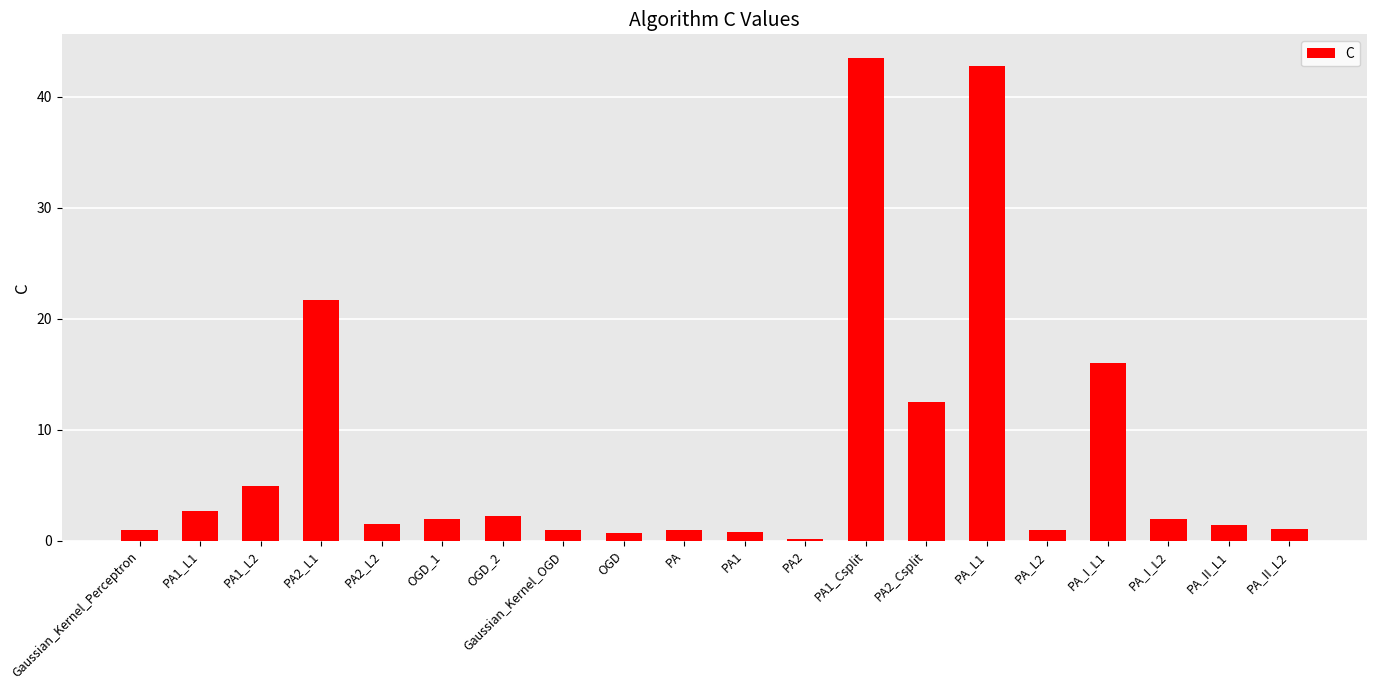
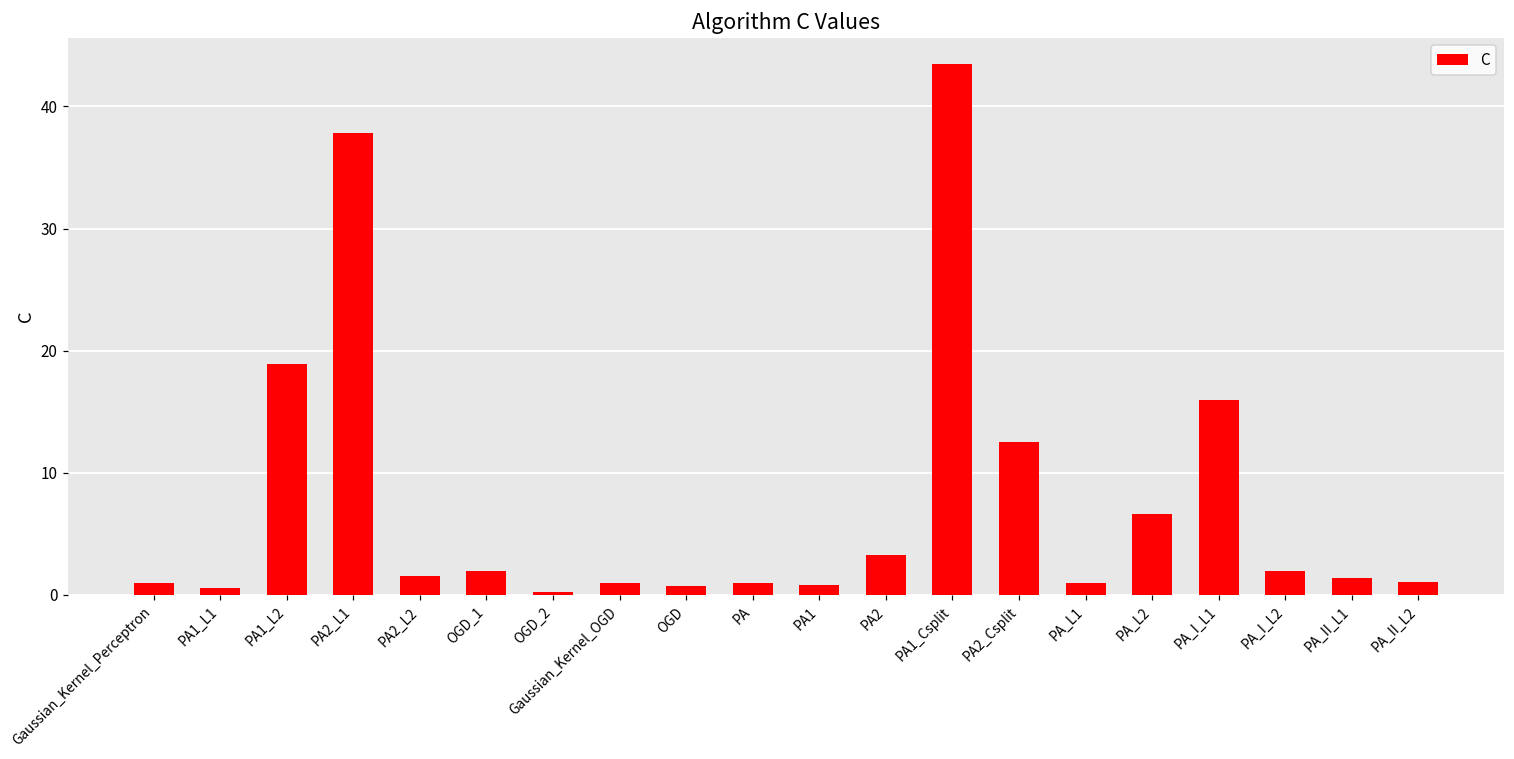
PA1_L1: 2.7 -> 0.5
PA1_L2: 5.0 -> 18.9
PA2_L1: 21.7 -> 37.8
OGD_2: 2.3 -> 0.2
PA2: 0.2 -> 3.3
PA_L1: 42.8 -> 1.0
PA_L2: 1.0 -> 6.6
